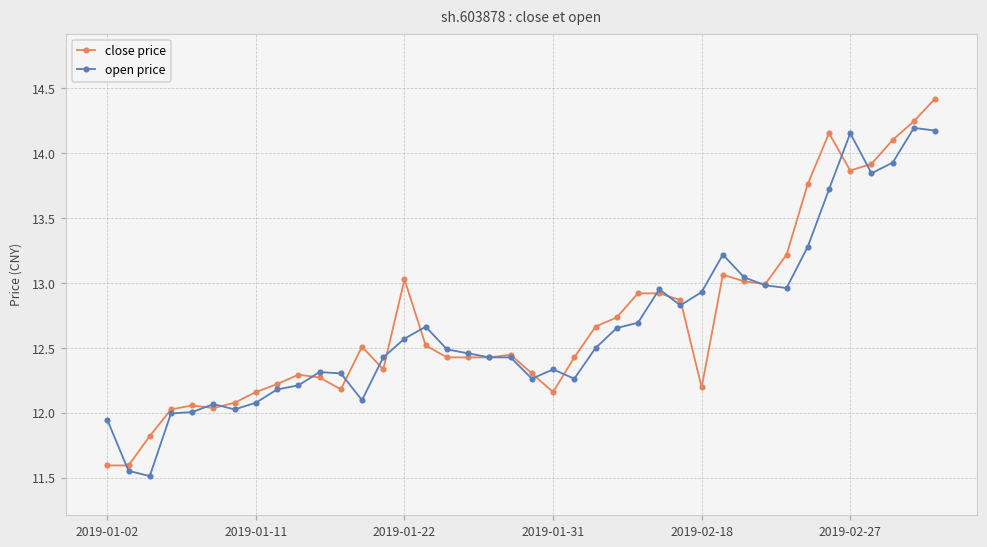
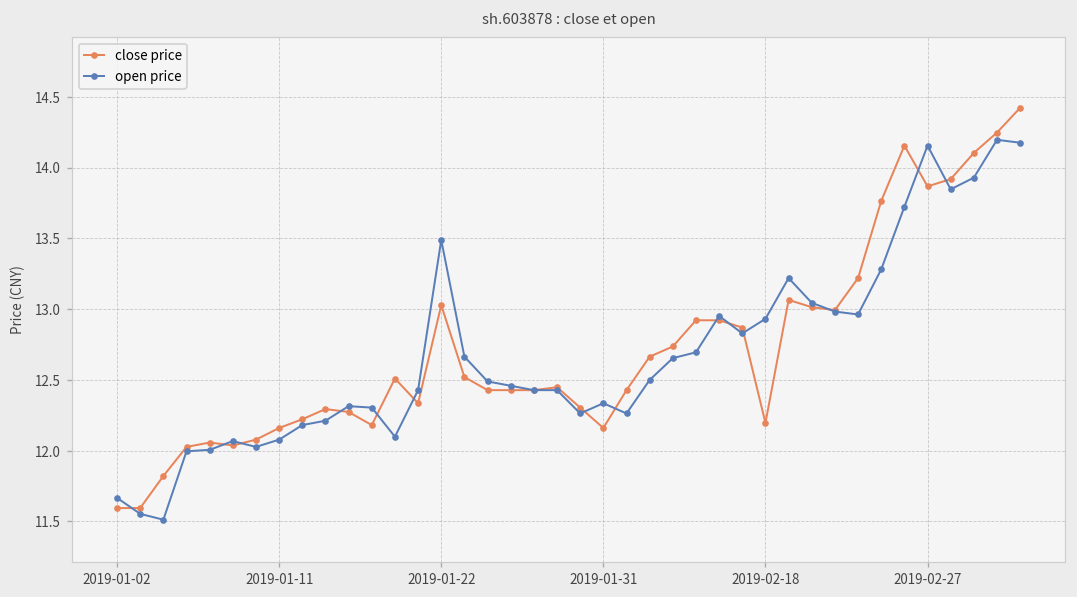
open price, 2019-01-02: 11.95 -> 11.67
open price, 2019-01-22: 12.57 -> 13.49
